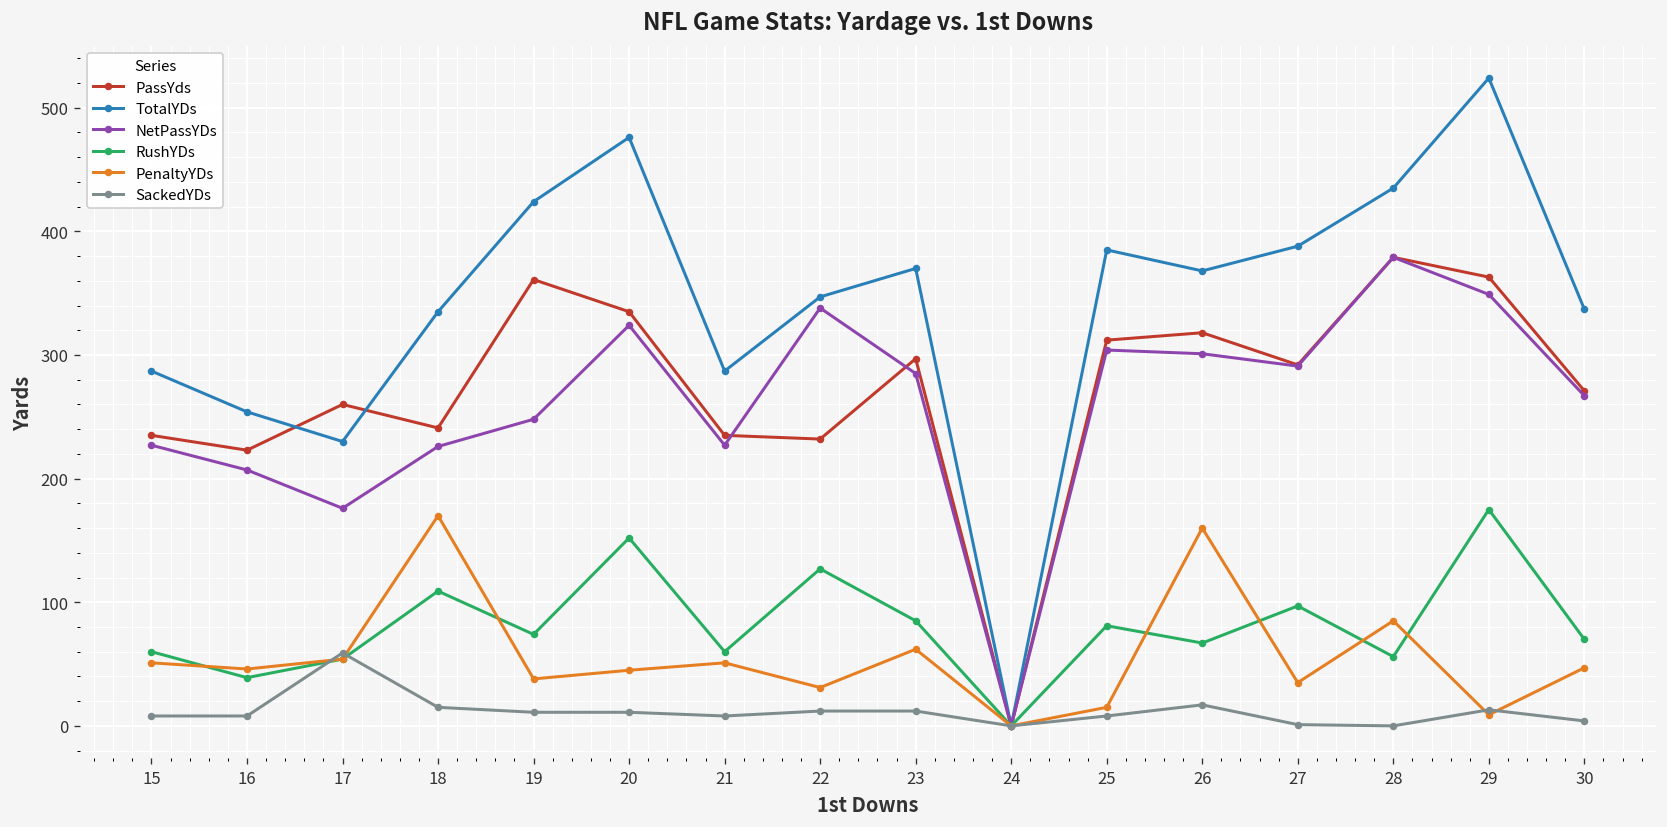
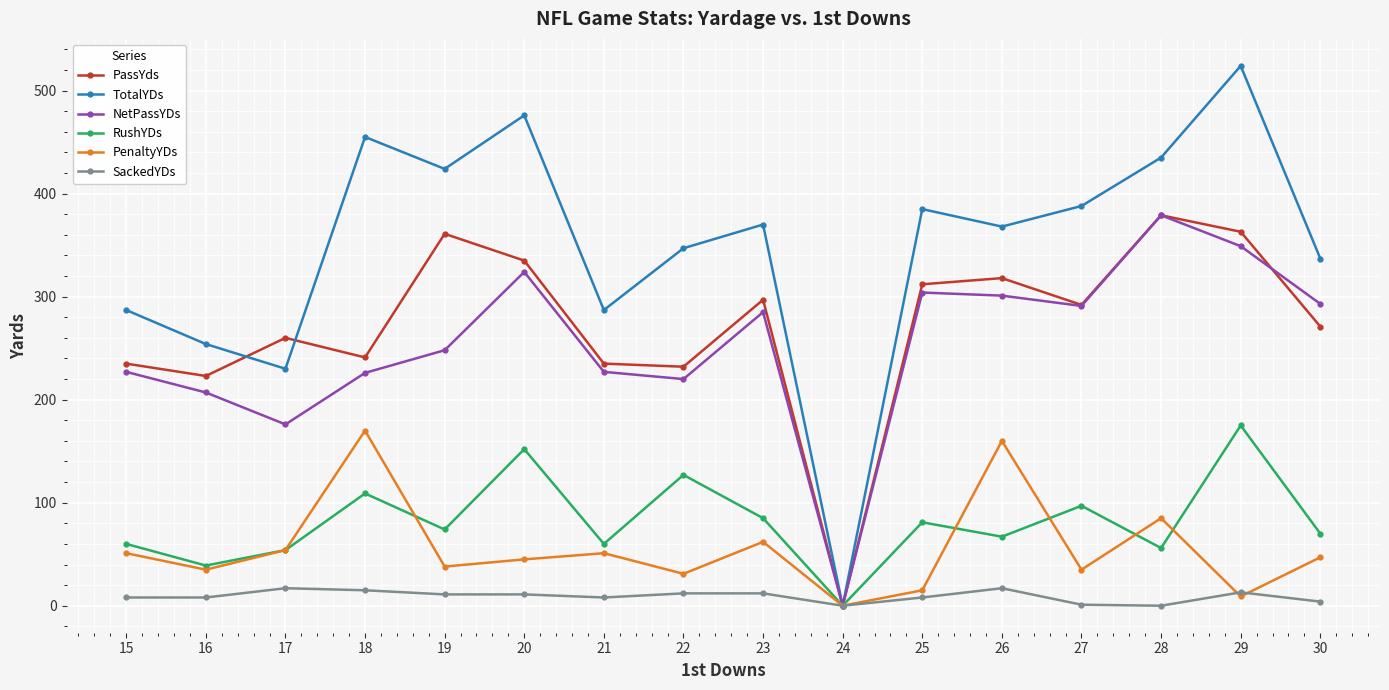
PenaltyYDs, 16: 46 -> 35
SackedYDs, 17: 59 -> 17
TotalYDs, 18: 335 -> 455
NetPassYDs, 22: 338 -> 220
NetPassYDs, 30: 267 -> 293
